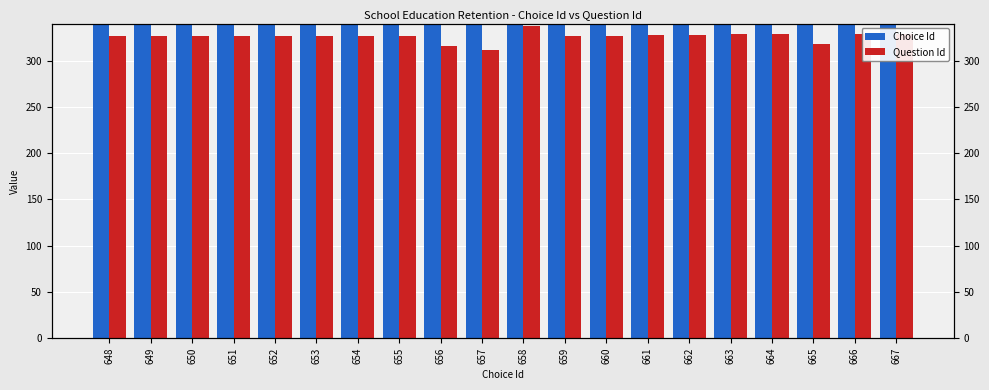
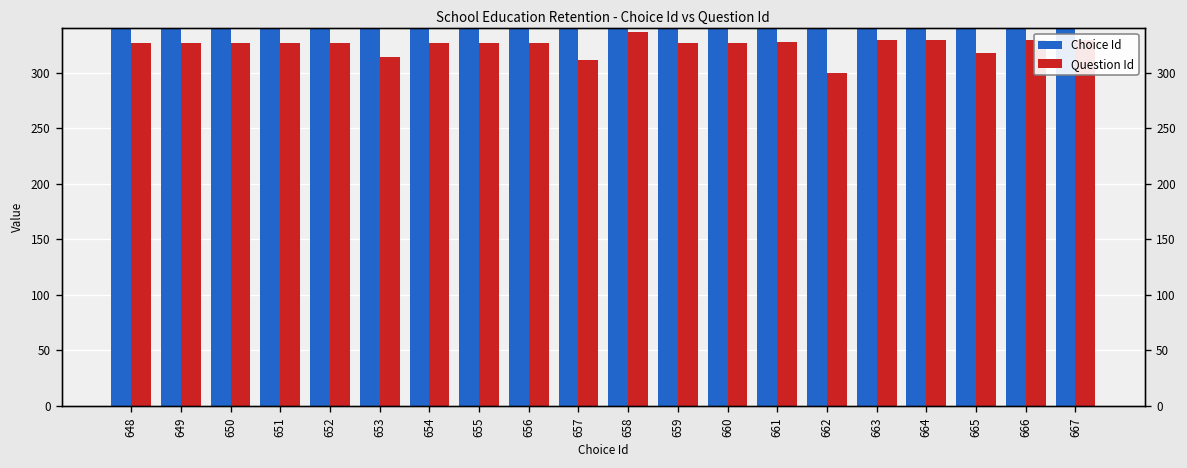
Question Id, 653: 330 -> 310
Question Id, 656: 320 -> 330
Question Id, 662: 330 -> 300
